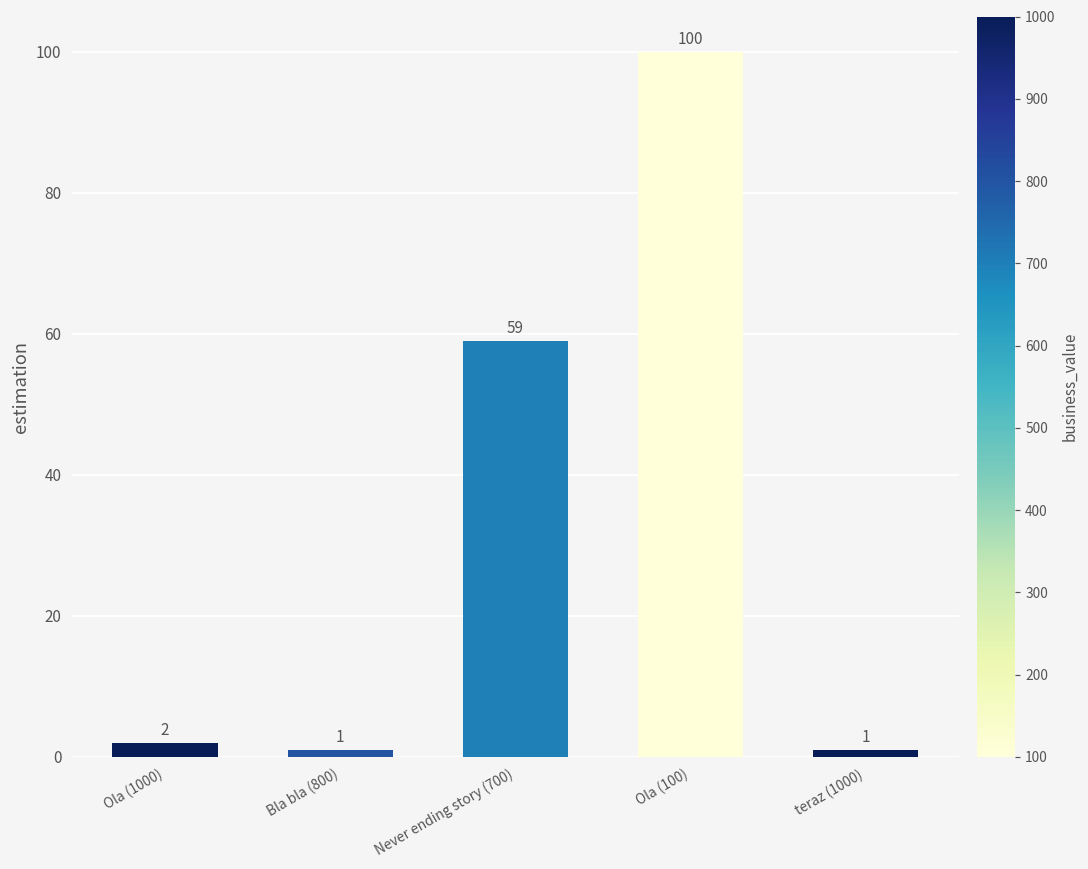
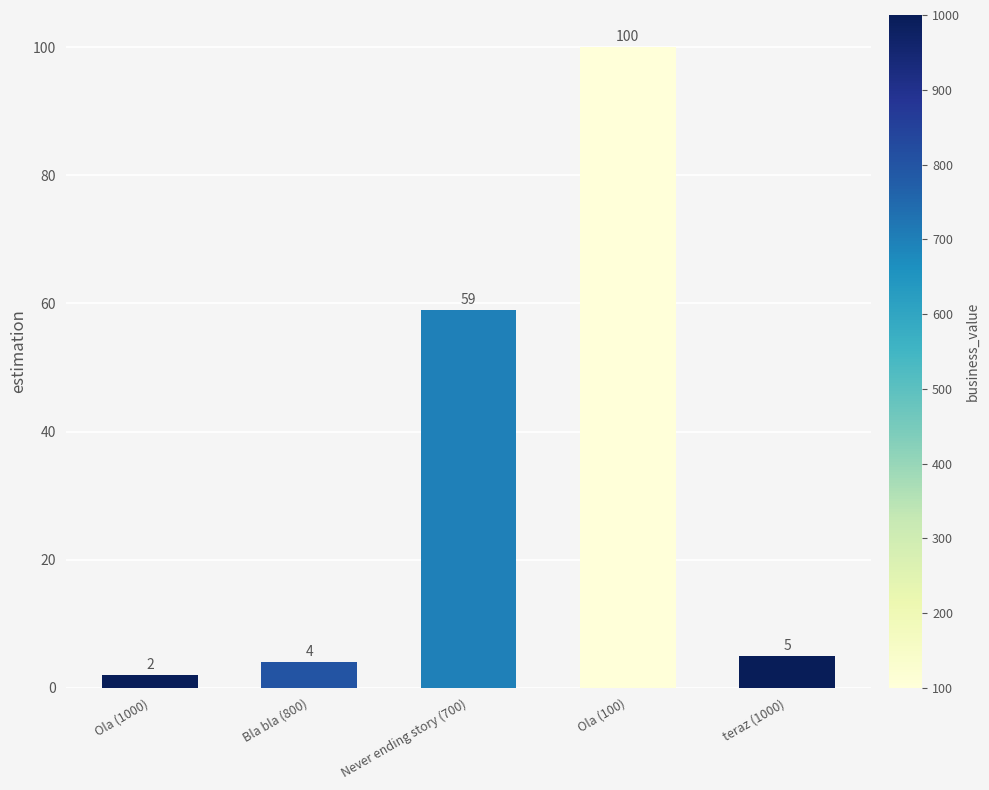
Bla bla (800): 1 -> 4
teraz (1000): 1 -> 5
